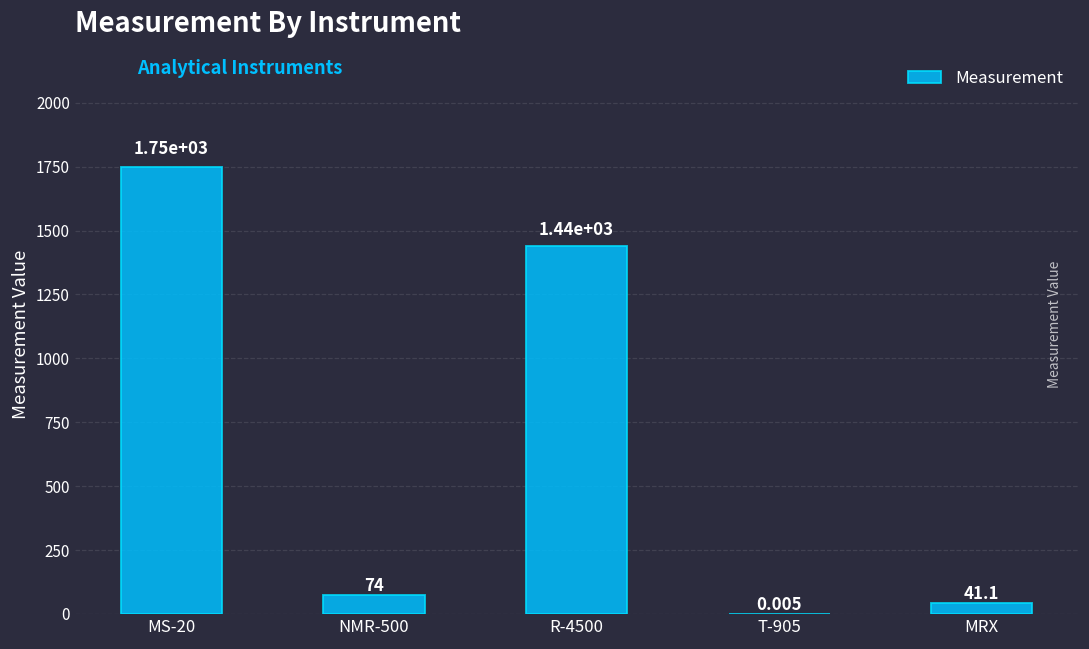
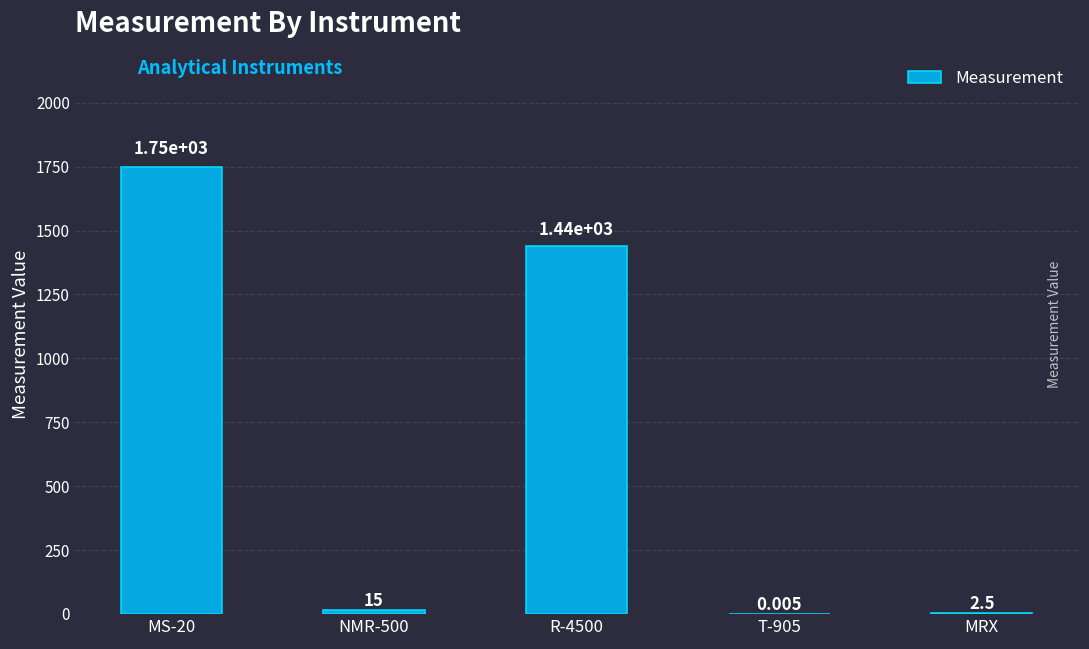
NMR-500: 74 -> 15
MRX: 41.1 -> 2.5
